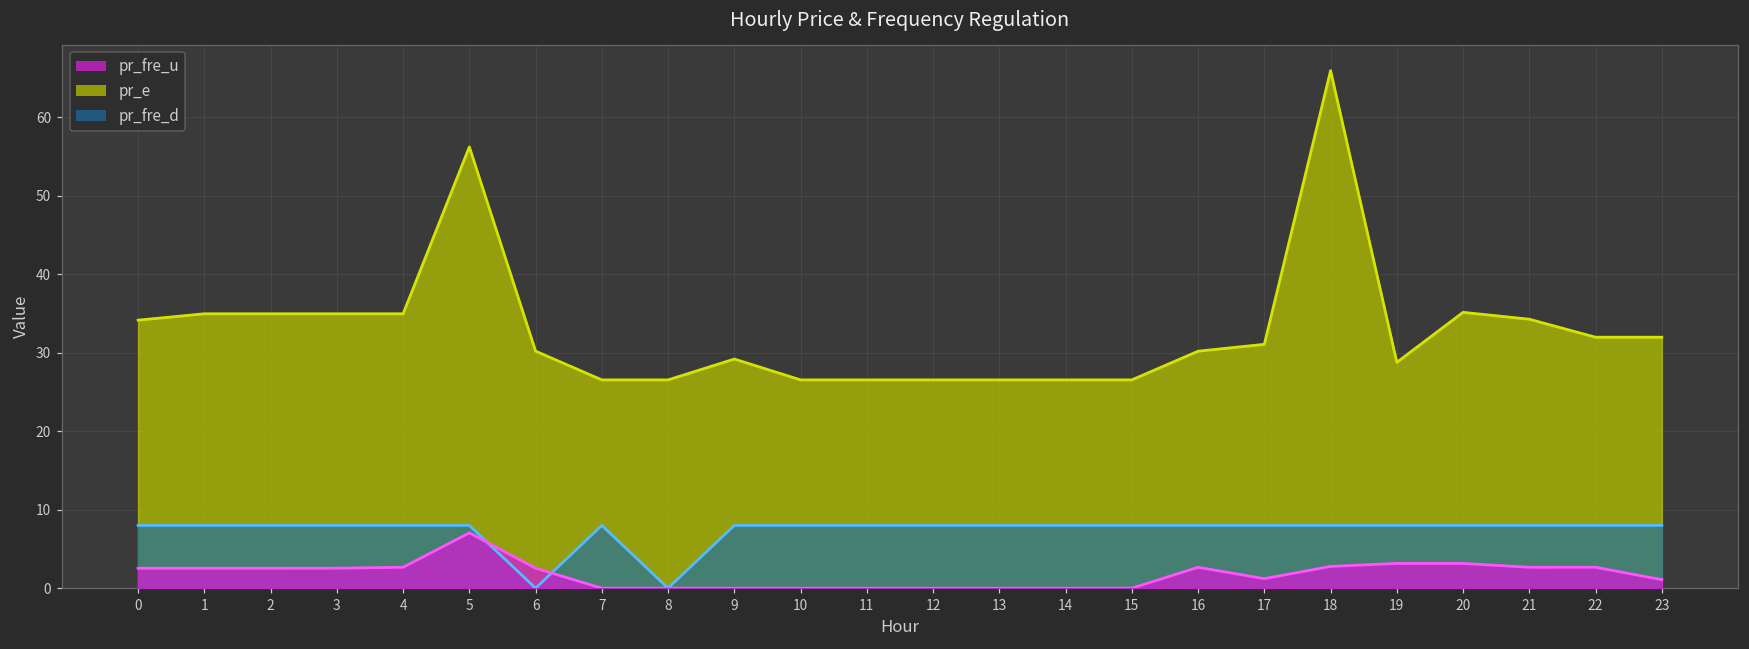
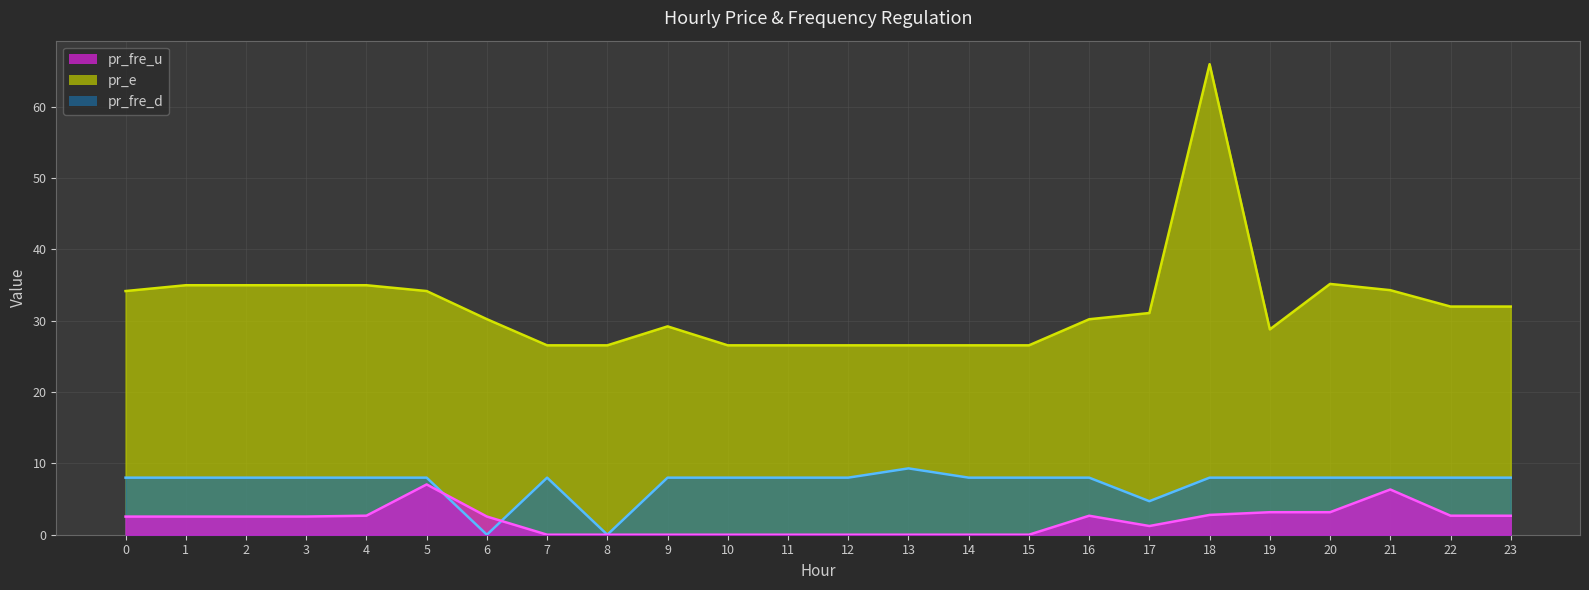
pr_e, 5: 56 -> 34
pr_fre_d, 13: 8 -> 9
pr_fre_d, 17: 8 -> 5
pr_fre_u, 21: 3 -> 6
pr_fre_u, 23: 1 -> 3
